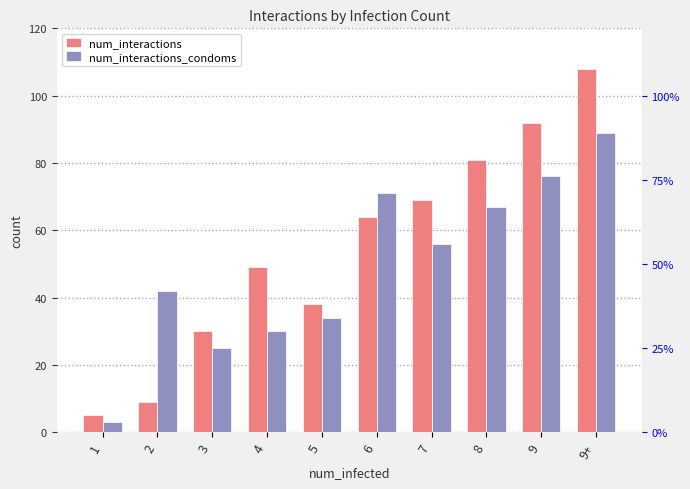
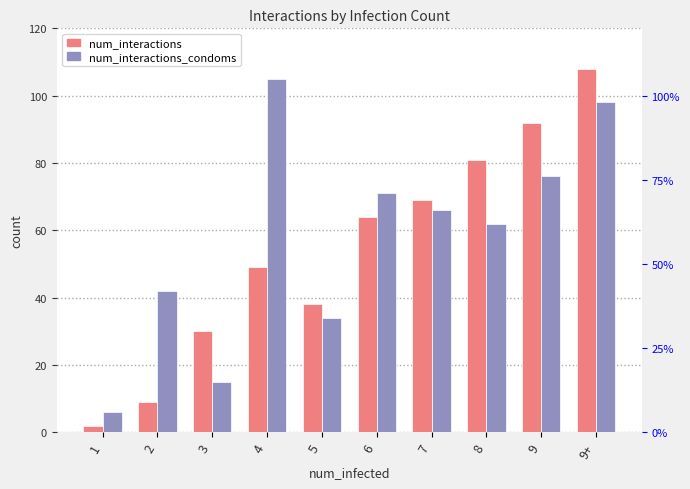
num_interactions, 1: 5 -> 2
num_interactions_condoms, 1: 3 -> 6
num_interactions_condoms, 3: 25 -> 15
num_interactions_condoms, 4: 30 -> 105
num_interactions_condoms, 7: 56 -> 66
num_interactions_condoms, 8: 67 -> 62
num_interactions_condoms, 9+: 89 -> 98
